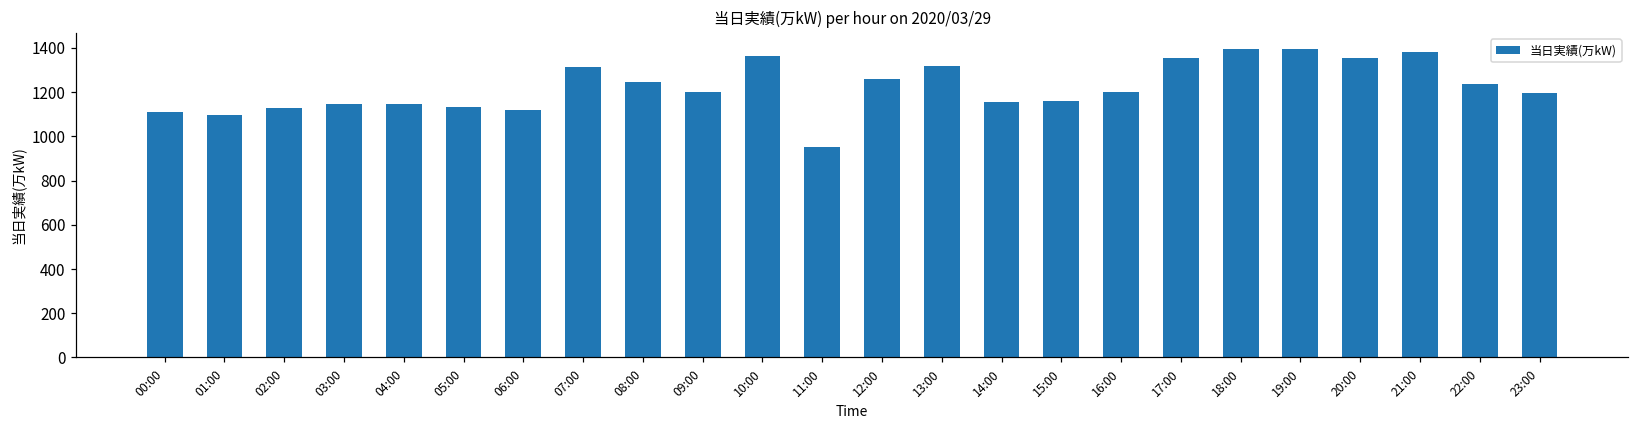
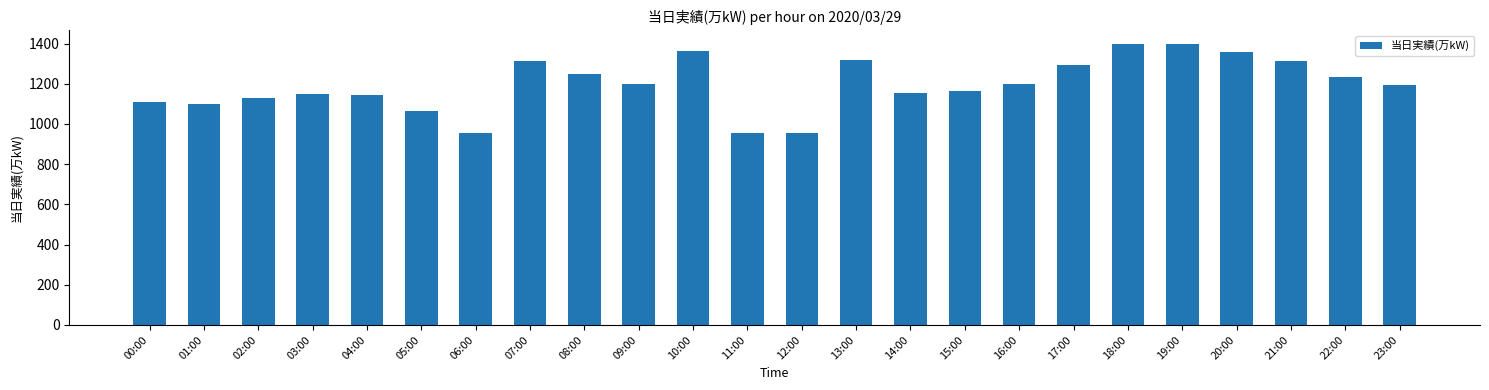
05:00: 1130 -> 1070
06:00: 1120 -> 960
12:00: 1260 -> 960
17:00: 1350 -> 1290
21:00: 1380 -> 1310
